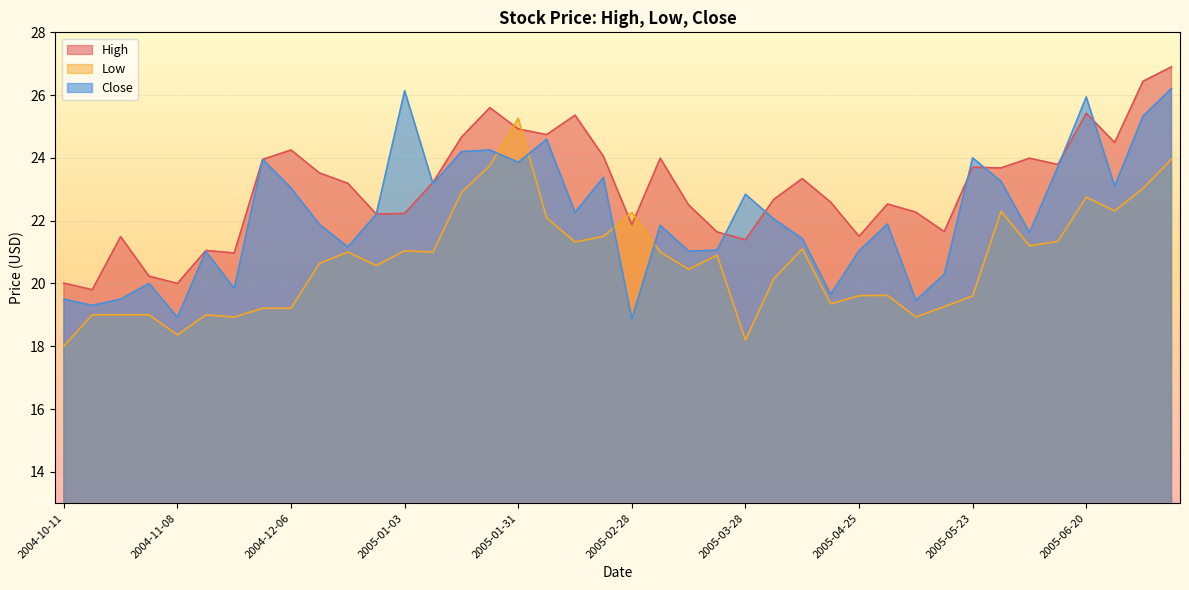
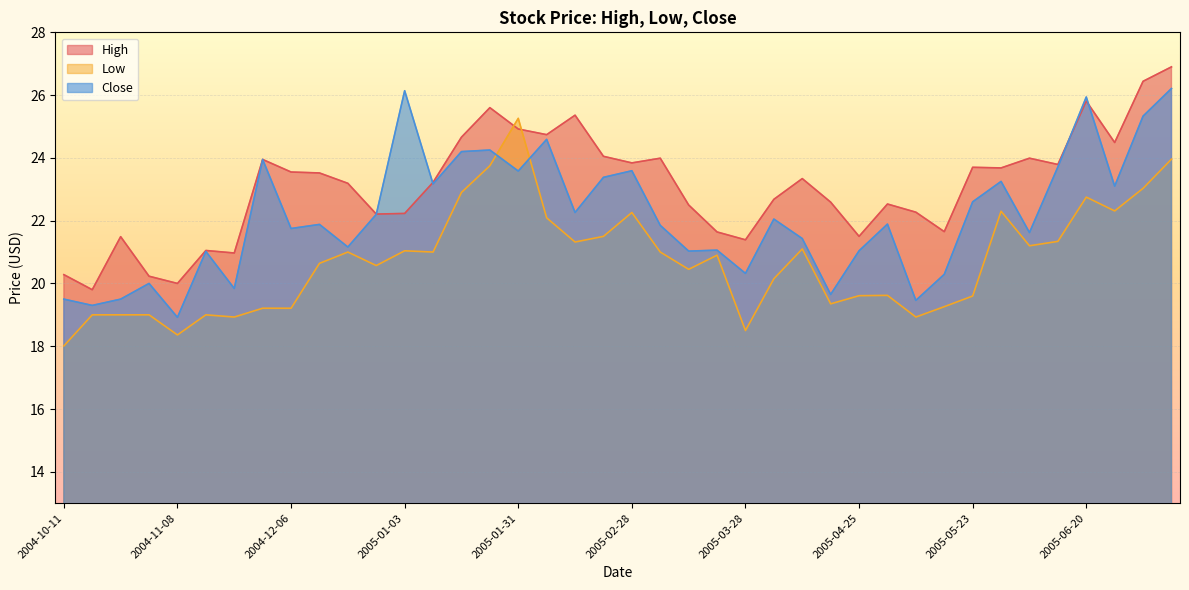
High, 2004-10-11: 20.0 -> 20.3
High, 2004-12-06: 24.3 -> 23.6
Close, 2004-12-06: 23.0 -> 21.8
Close, 2005-01-31: 23.9 -> 23.6
High, 2005-02-28: 21.9 -> 23.8
Close, 2005-02-28: 18.9 -> 23.6
Low, 2005-03-28: 18.2 -> 18.5
Close, 2005-03-28: 22.8 -> 20.3
Close, 2005-05-23: 24.0 -> 22.6
High, 2005-06-20: 25.4 -> 25.8
